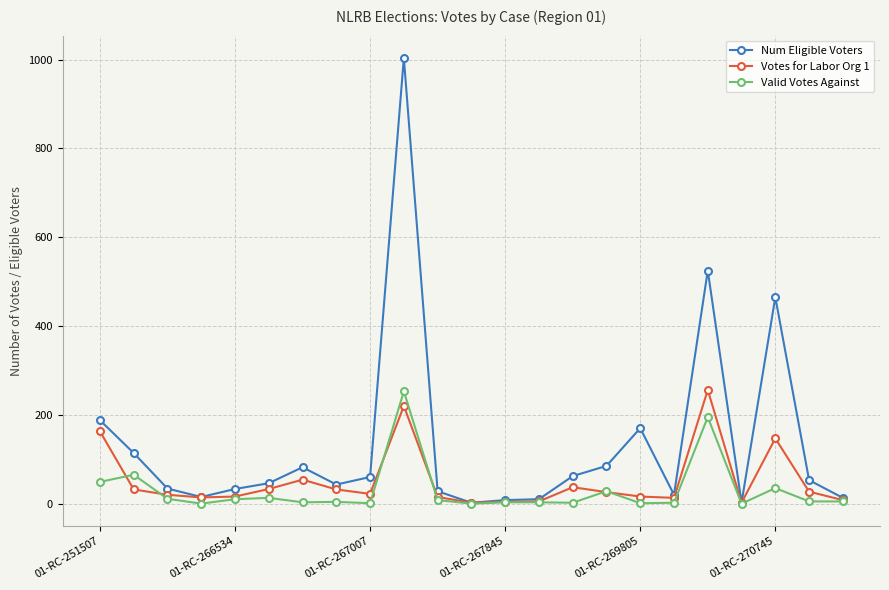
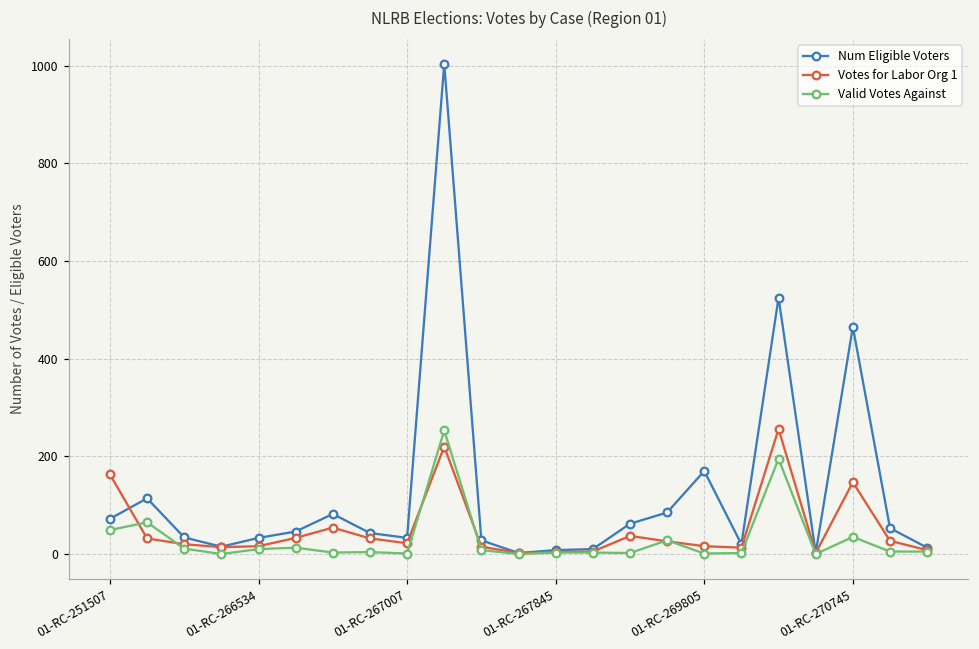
Num Eligible Voters, 01-RC-251507: 190 -> 70
Num Eligible Voters, 01-RC-267007: 60 -> 30
